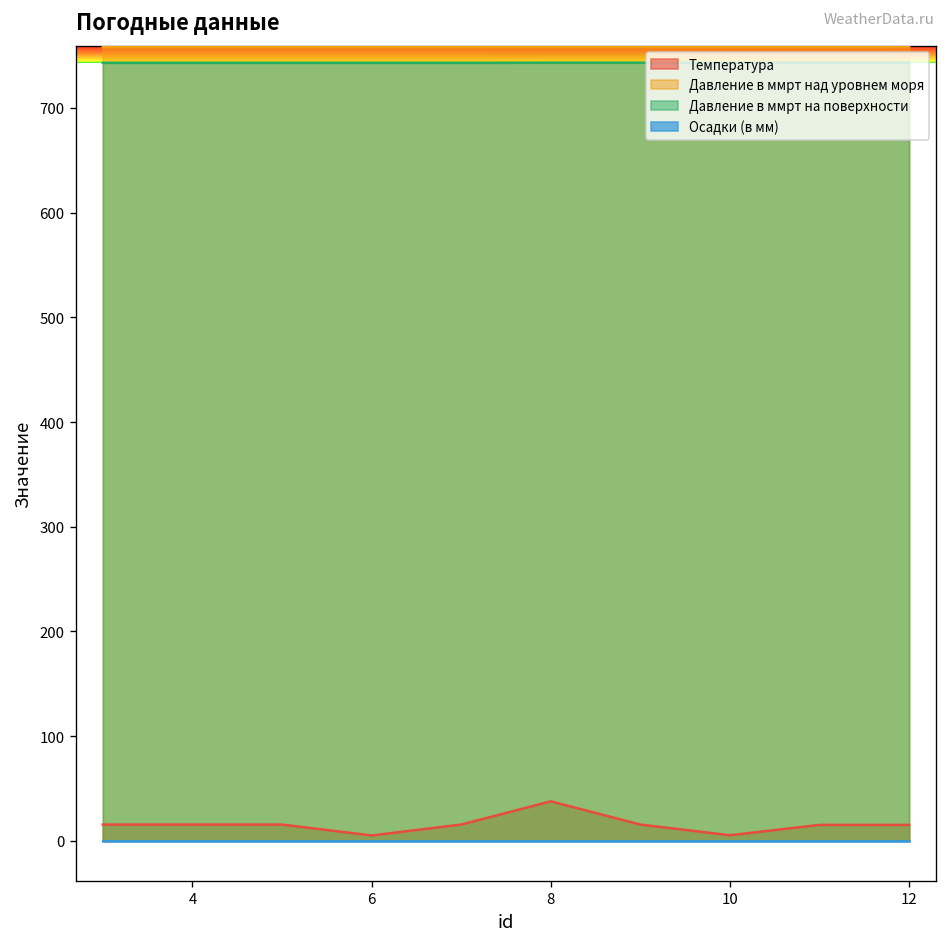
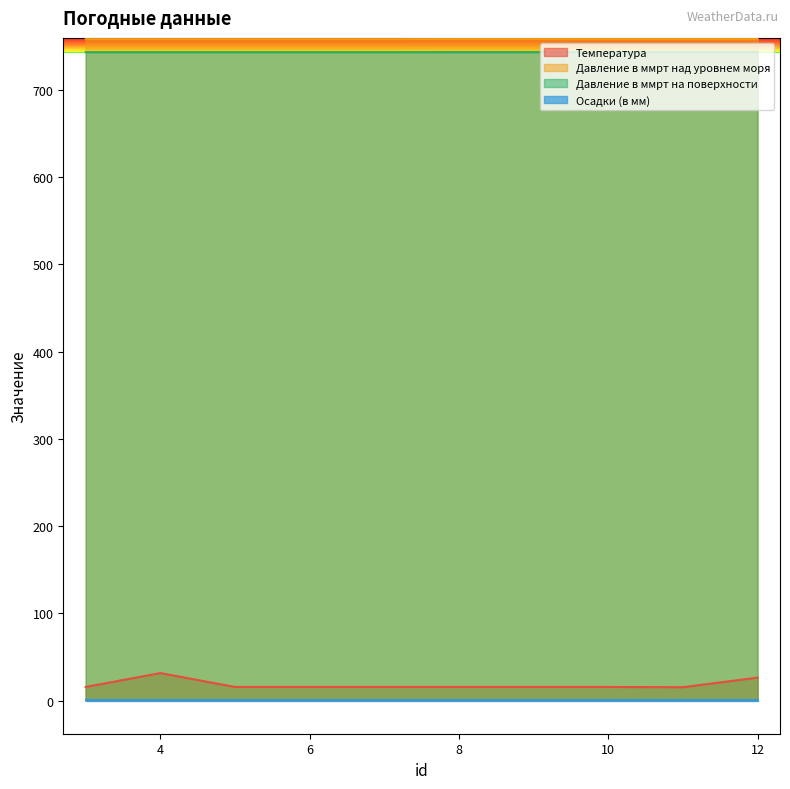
Температура, 4: 20 -> 30
Температура, 6: 10 -> 20
Температура, 8: 40 -> 20
Температура, 10: 10 -> 20
Температура, 12: 20 -> 30
